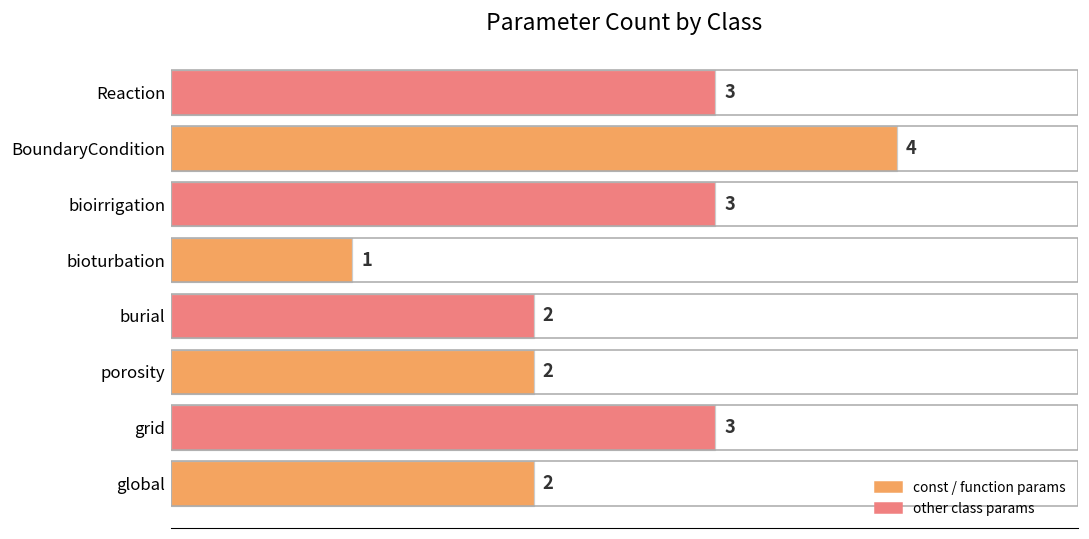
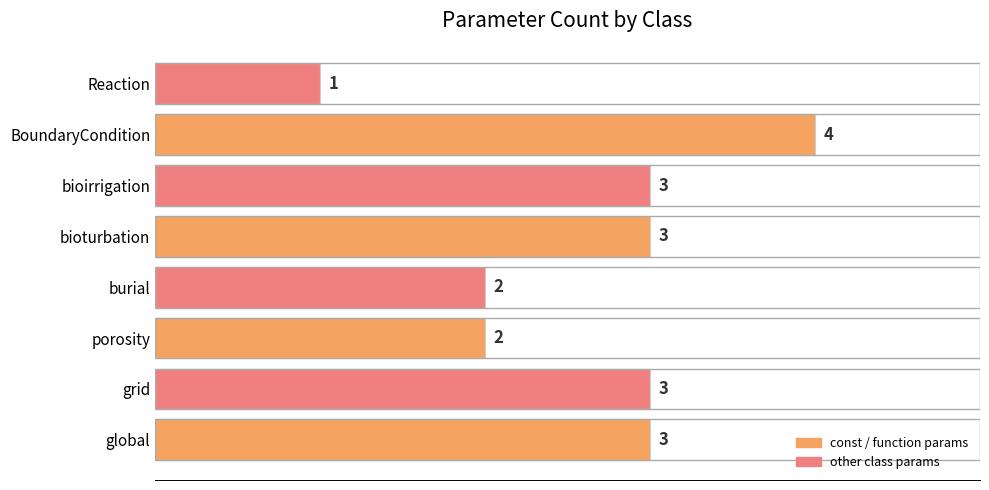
Reaction: 3 -> 1
bioturbation: 1 -> 3
global: 2 -> 3
